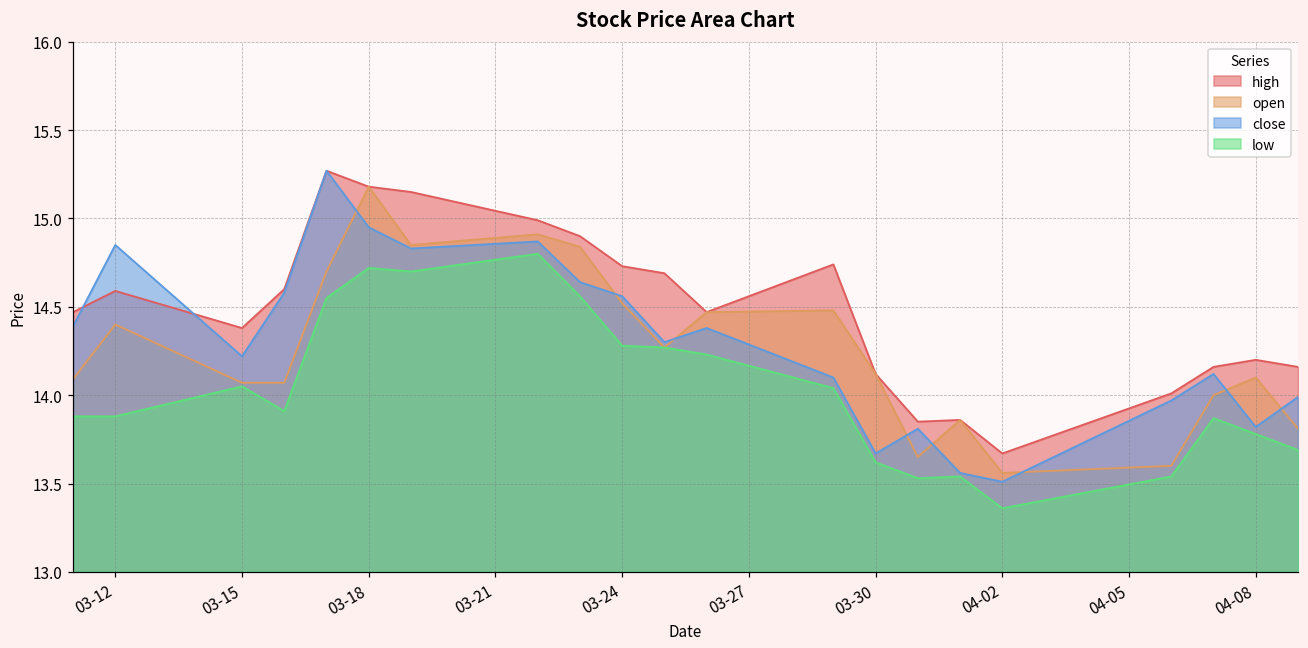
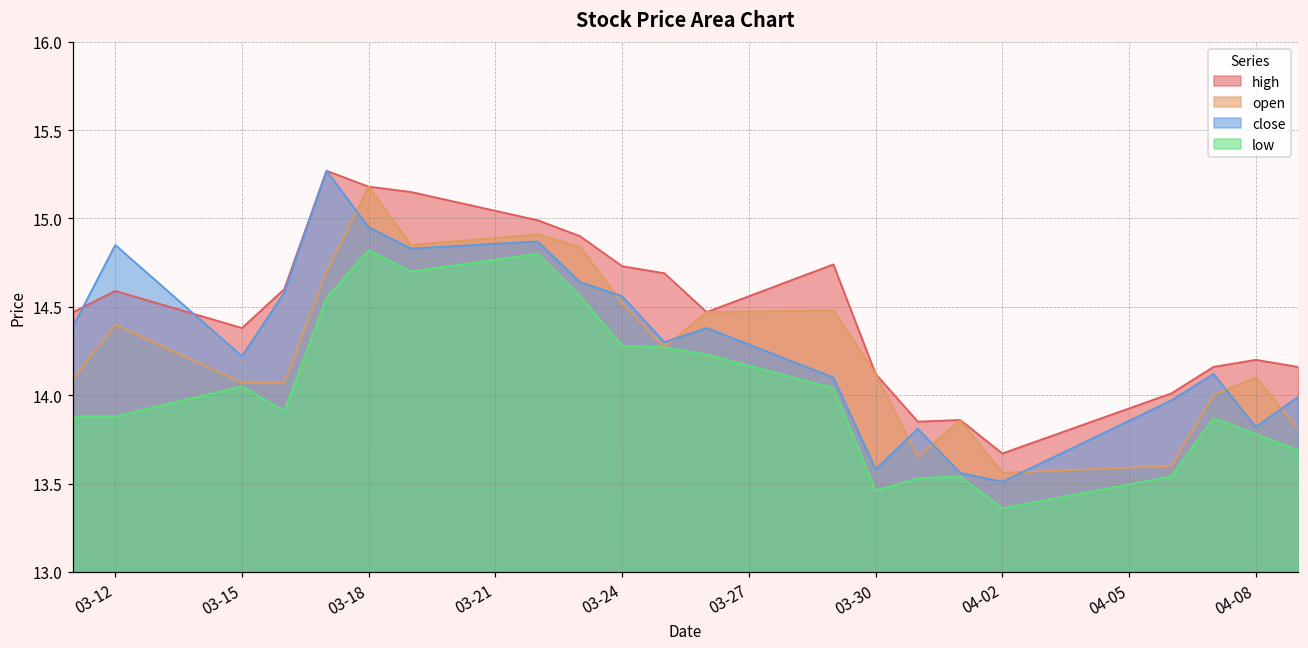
low, 03-18: 14.72 -> 14.82
close, 03-30: 13.67 -> 13.58
low, 03-30: 13.62 -> 13.46
